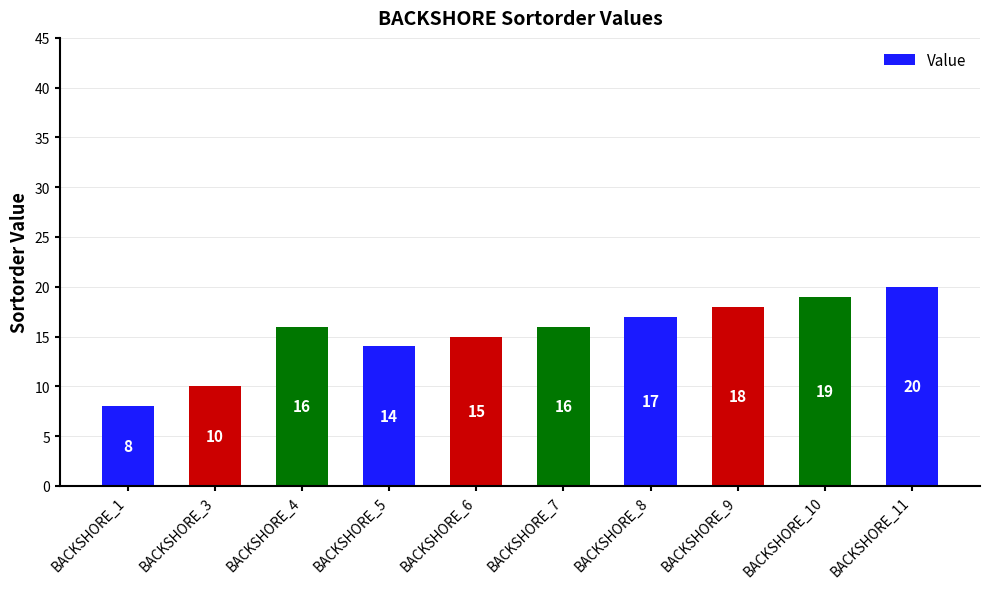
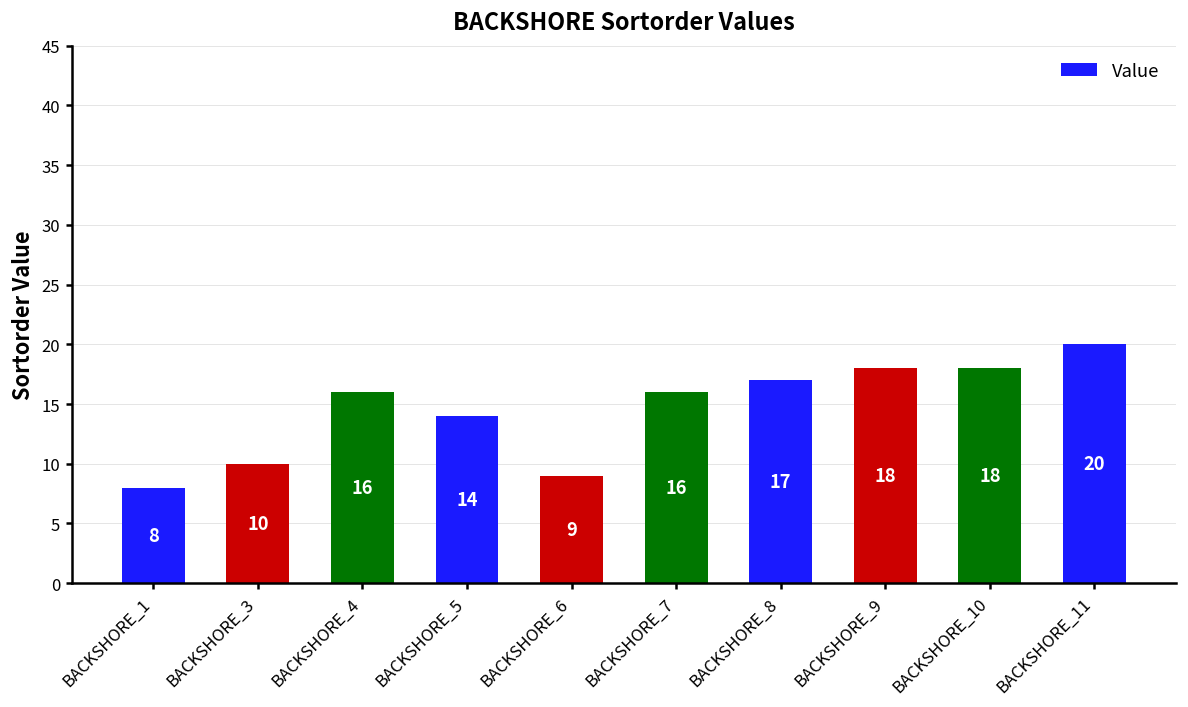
BACKSHORE_6: 15 -> 9
BACKSHORE_10: 19 -> 18
